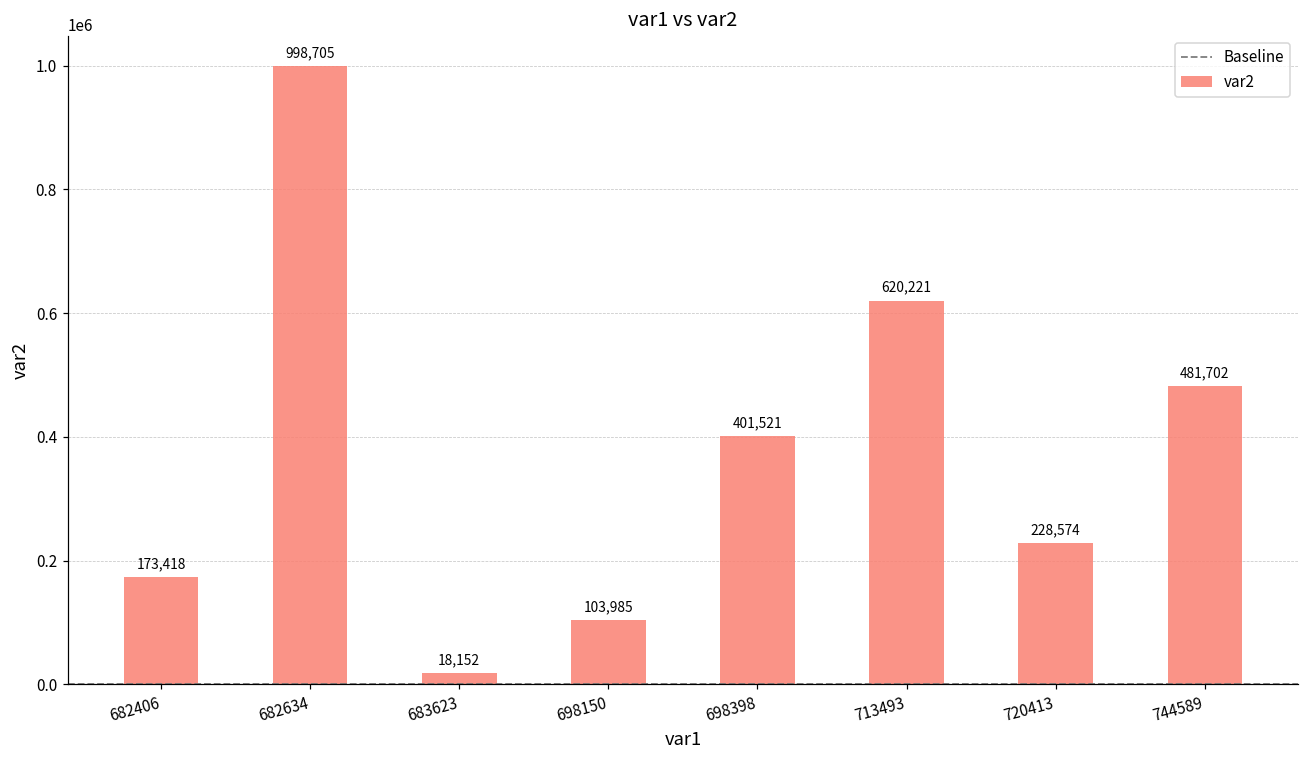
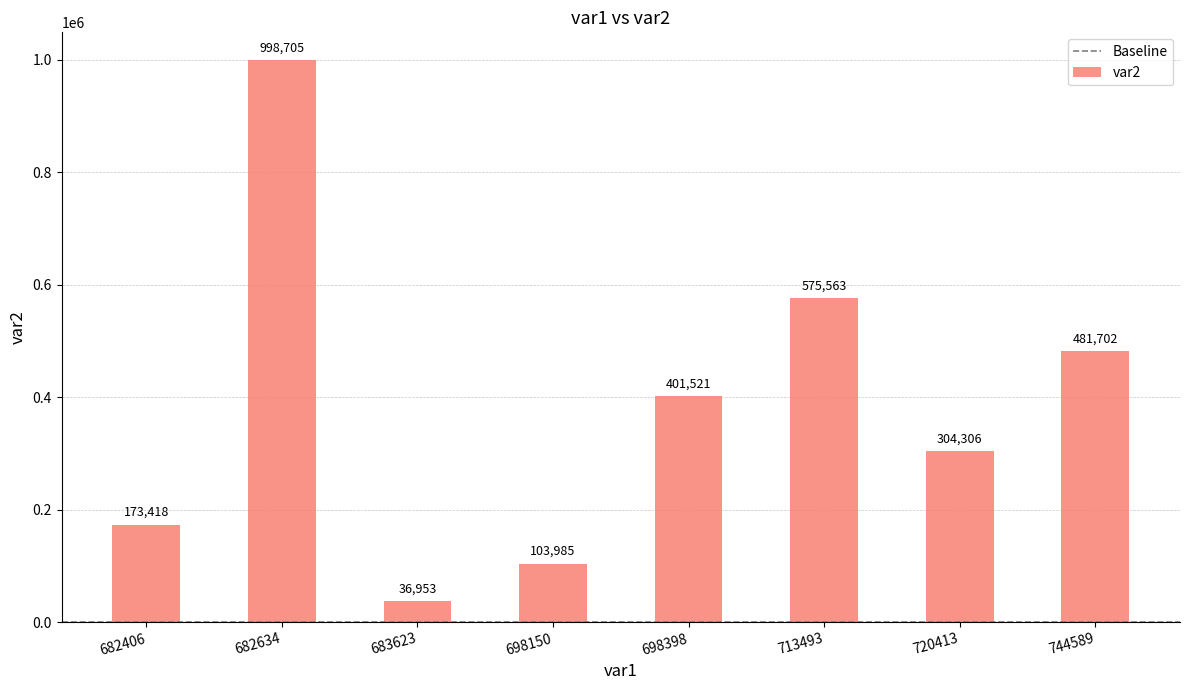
683623: 18,152 -> 36,953
713493: 620,221 -> 575,563
720413: 228,574 -> 304,306
